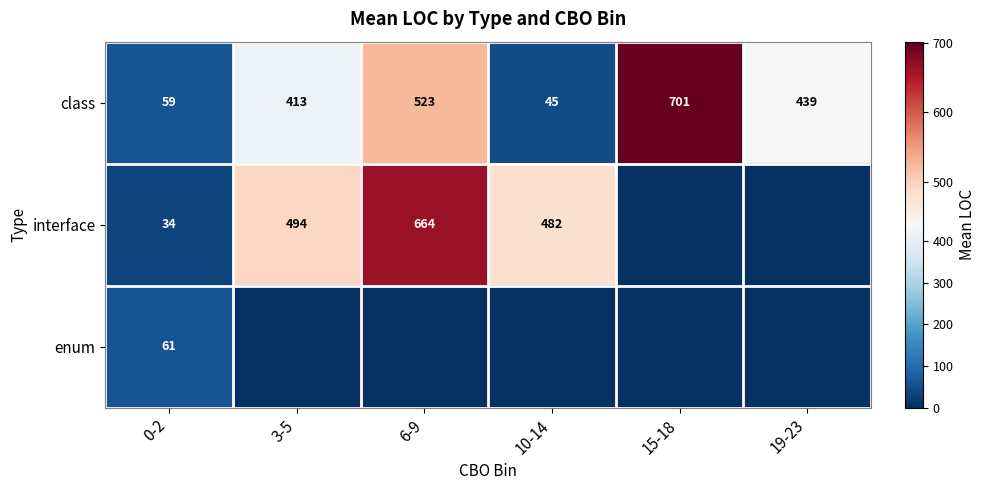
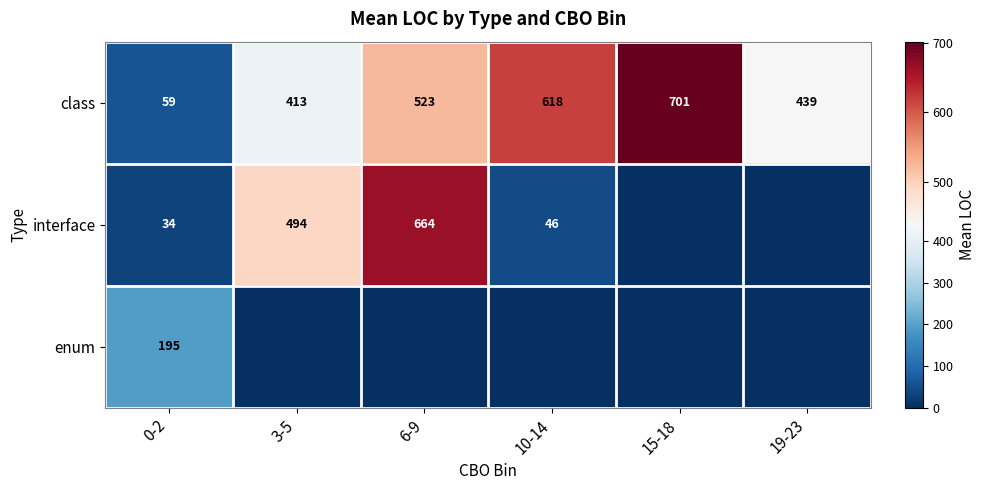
class, 10-14: 45 -> 618
interface, 10-14: 482 -> 46
enum, 0-2: 61 -> 195
